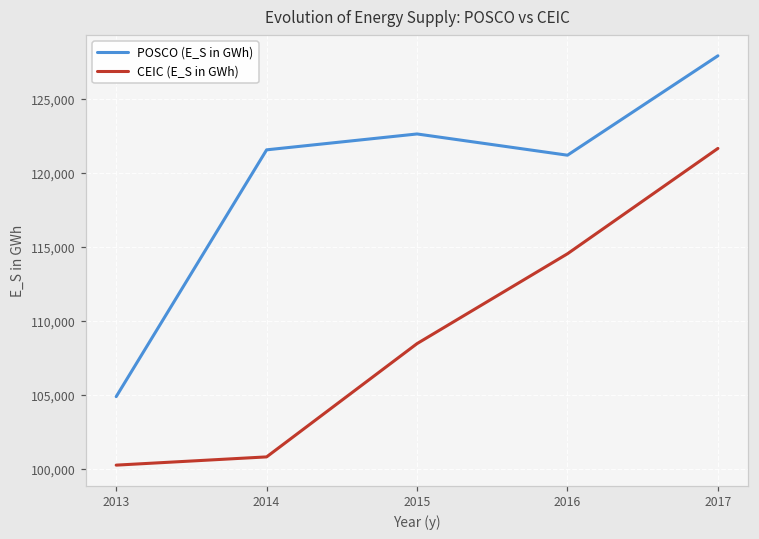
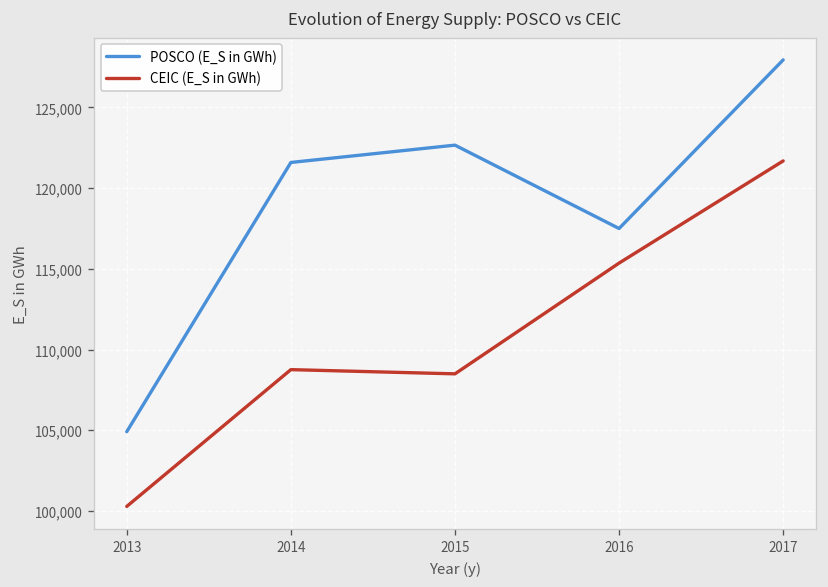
CEIC (E_S in GWh), 2014: 100,800 -> 108,800
POSCO (E_S in GWh), 2016: 121,200 -> 117,500
CEIC (E_S in GWh), 2016: 114,600 -> 115,400
